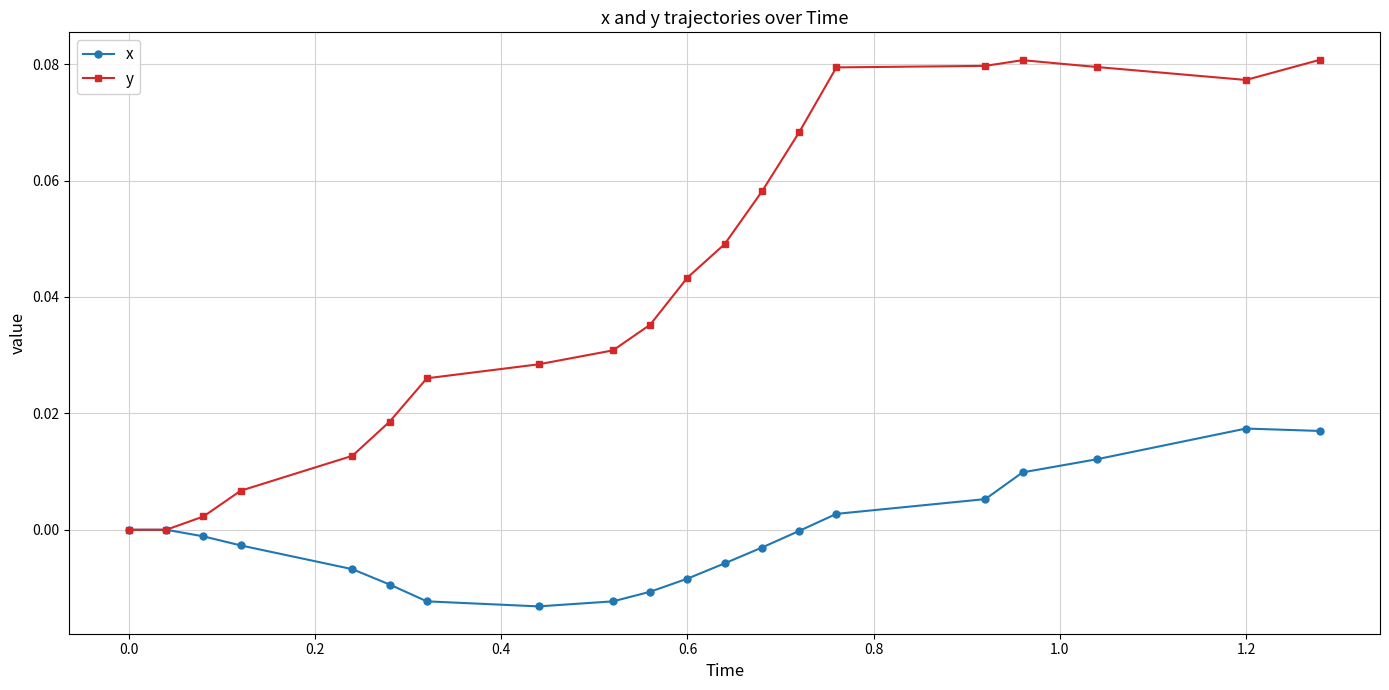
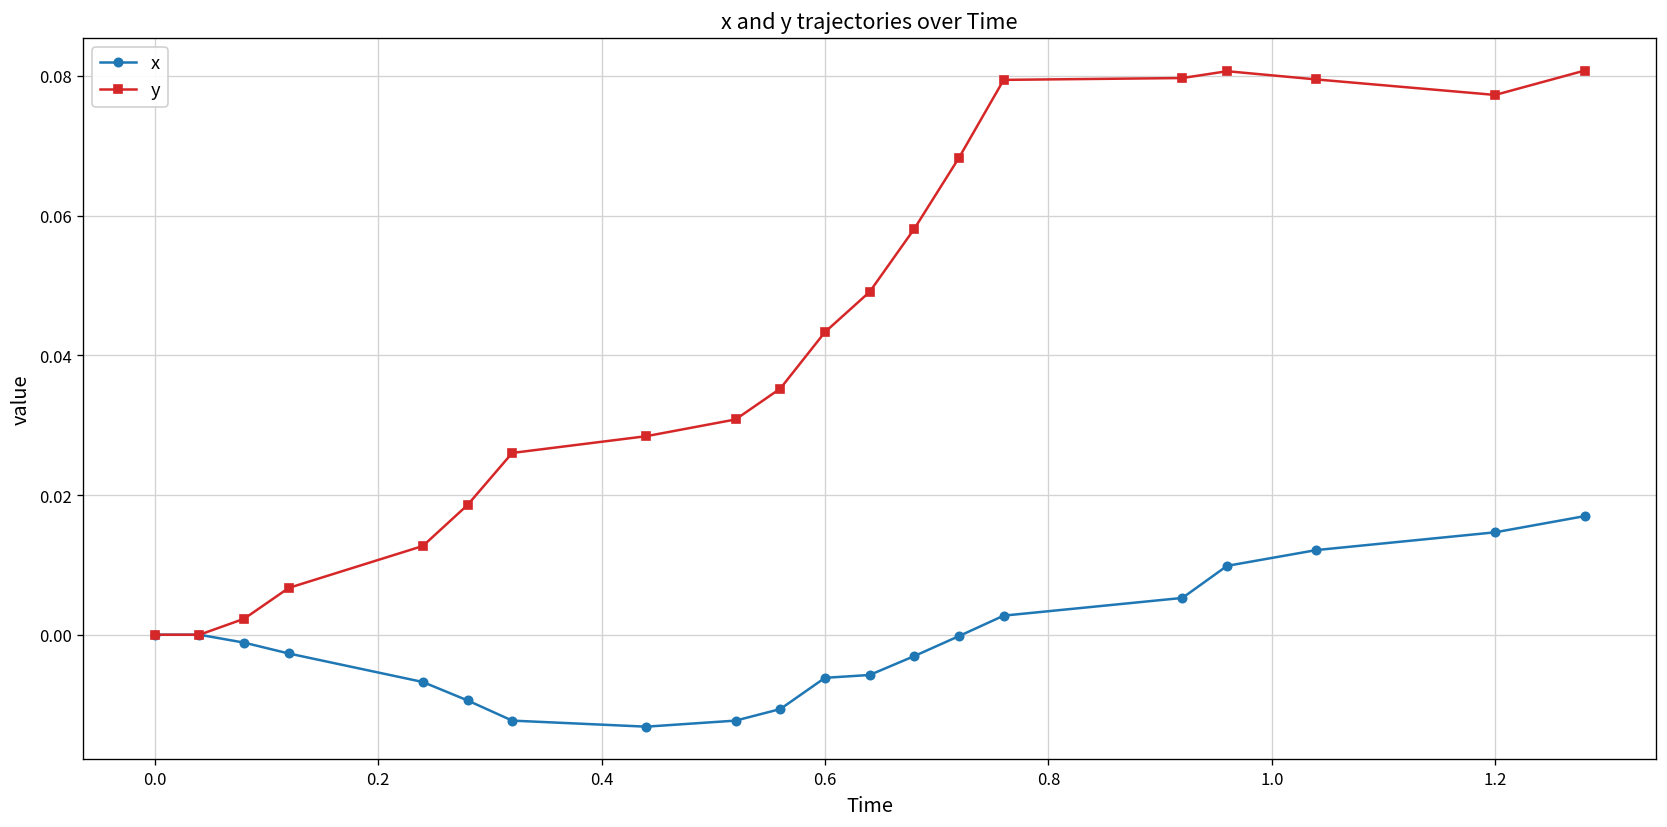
x, 0.6: -0.008 -> -0.006
x, 1.2: 0.017 -> 0.015
